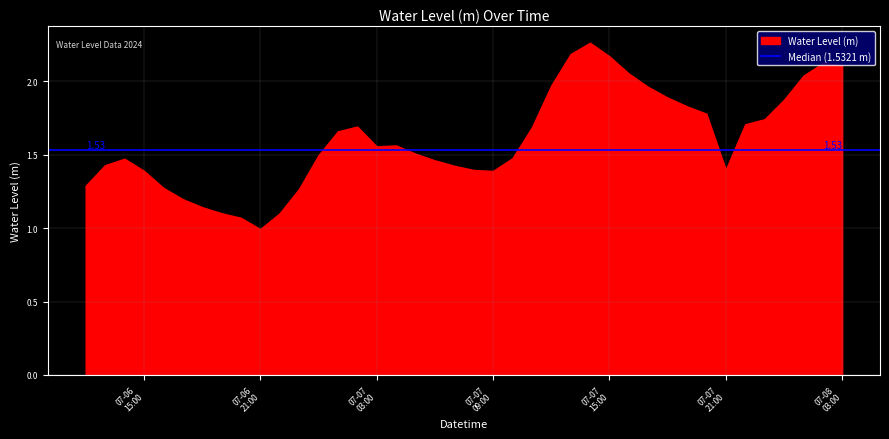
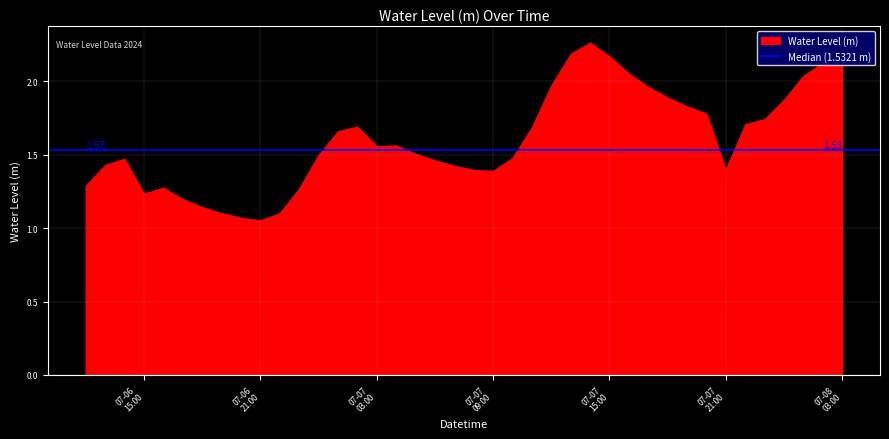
07-06 15:00: 1.39 -> 1.23
07-06 21:00: 0.99 -> 1.05
